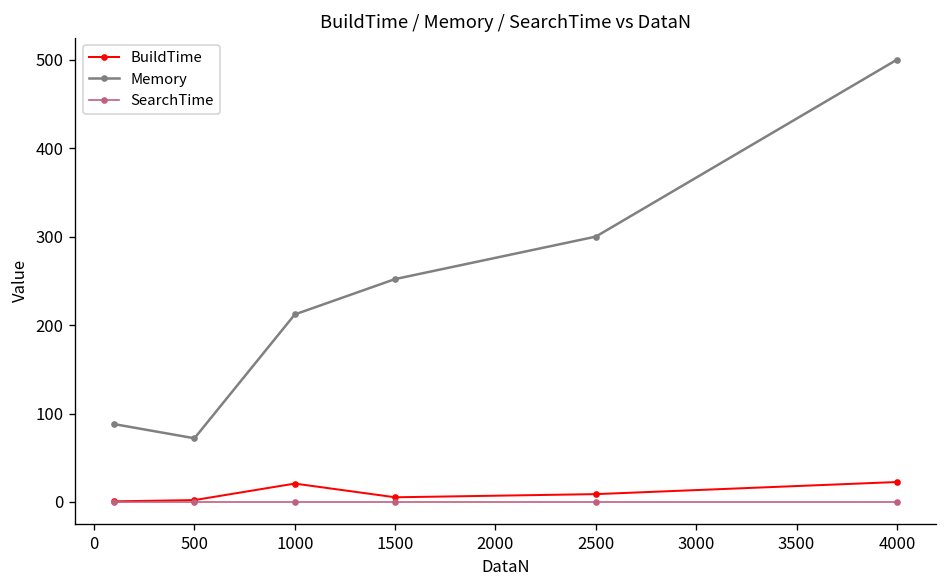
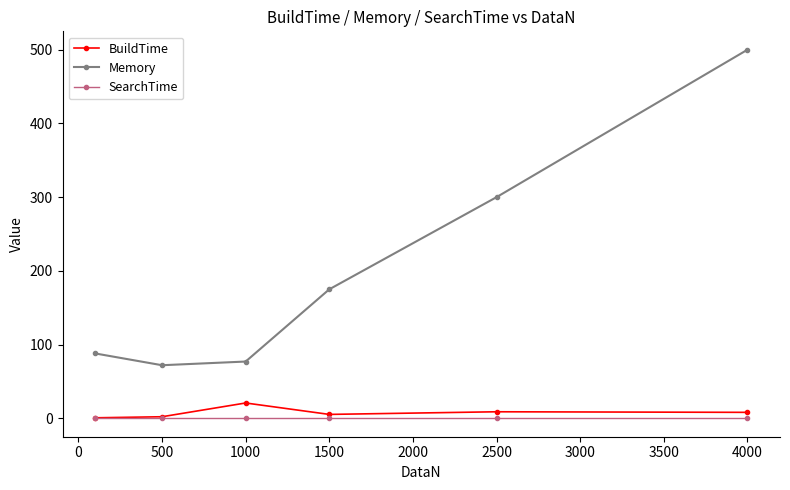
Memory, 1000: 210 -> 80
Memory, 1500: 250 -> 180
BuildTime, 4000: 20 -> 10
